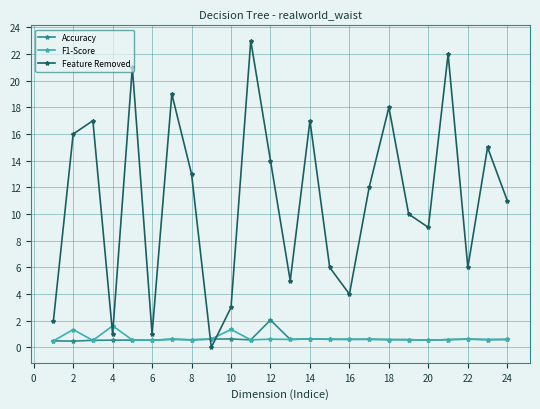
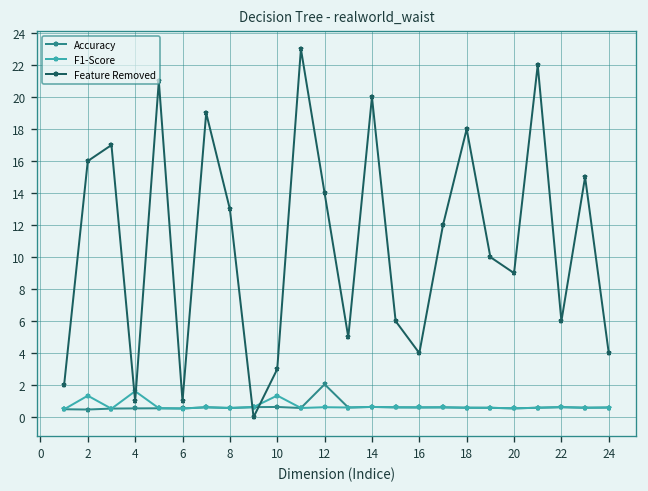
Feature Removed, 14: 17 -> 20
Feature Removed, 24: 11 -> 4
